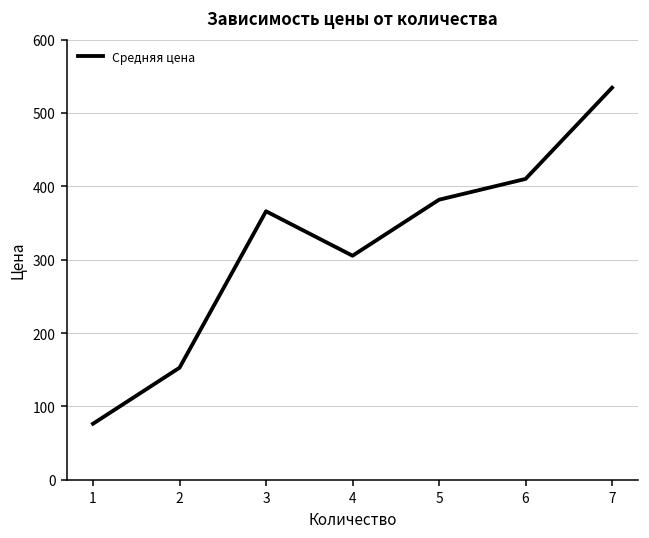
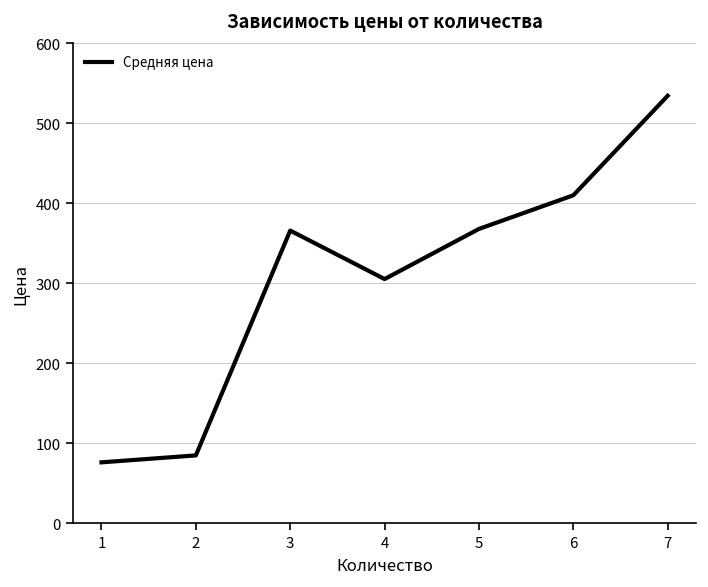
2: 150 -> 90
5: 380 -> 370
